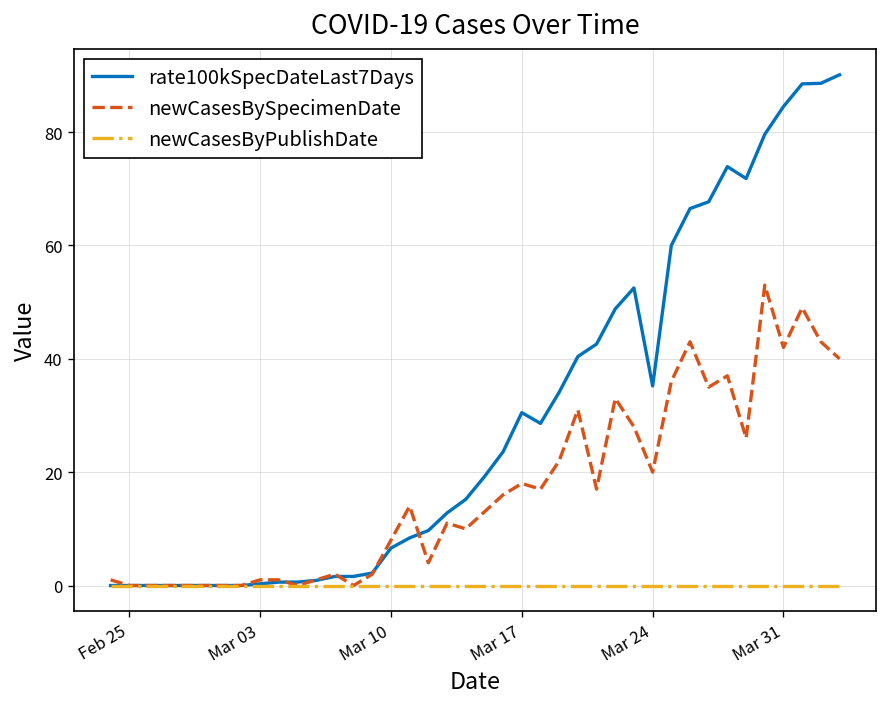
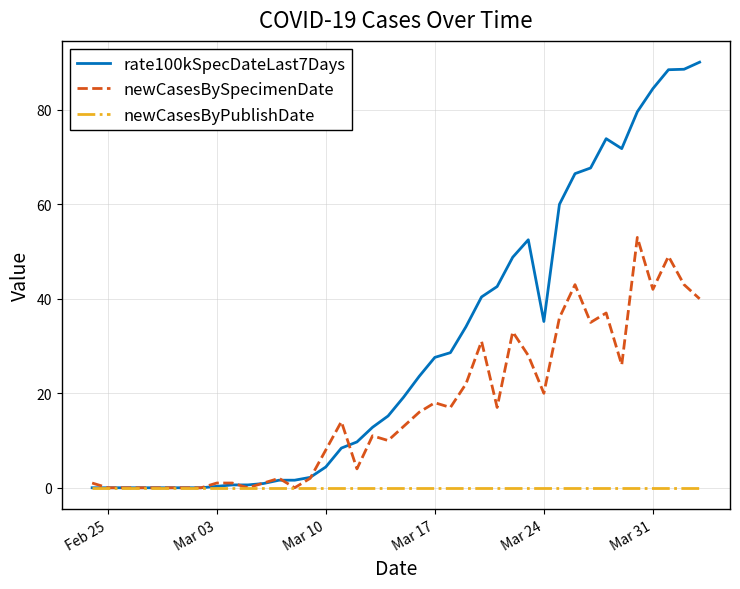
rate100kSpecDateLast7Days, Mar 10: 7 -> 4
rate100kSpecDateLast7Days, Mar 17: 31 -> 28
